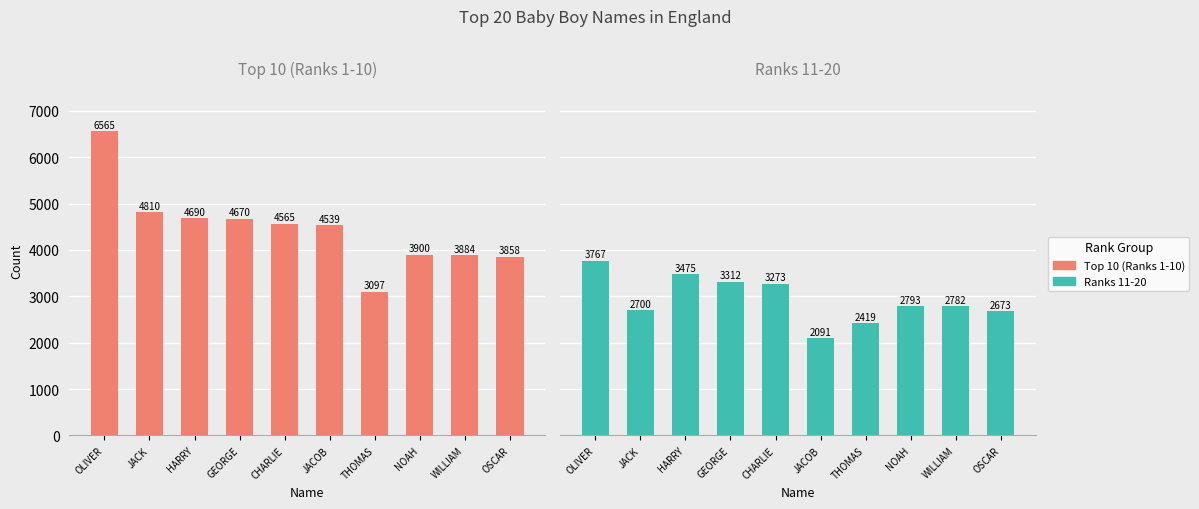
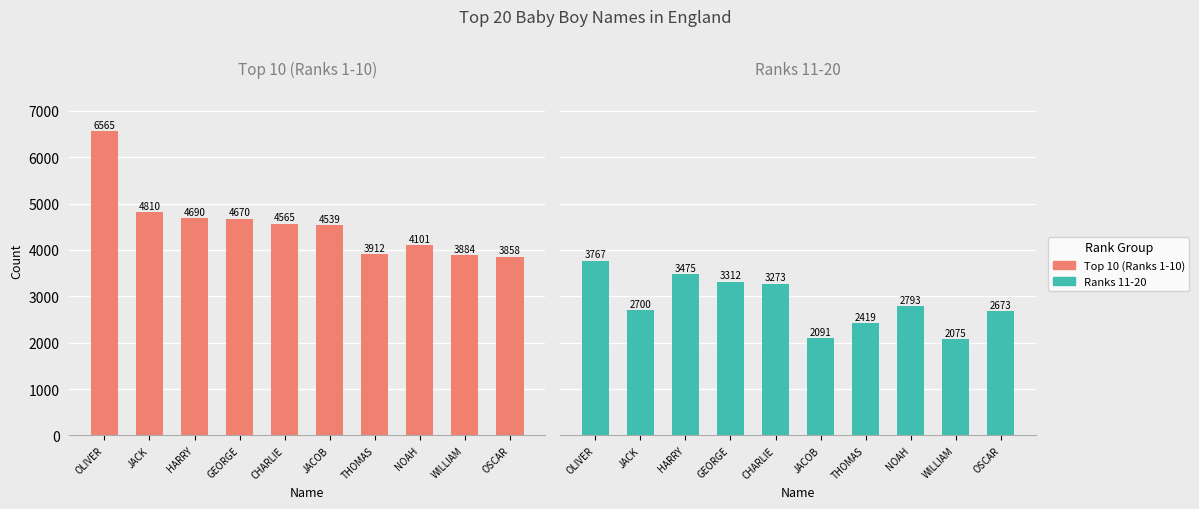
Top 10 (Ranks 1-10), THOMAS: 3097 -> 3912
Top 10 (Ranks 1-10), NOAH: 3900 -> 4101
Ranks 11-20, WILLIAM: 2782 -> 2075
